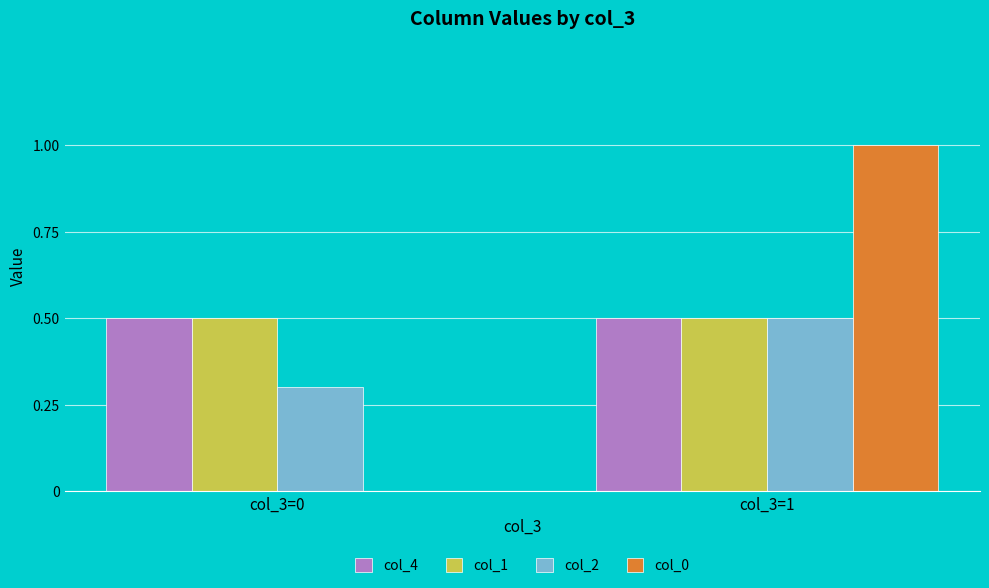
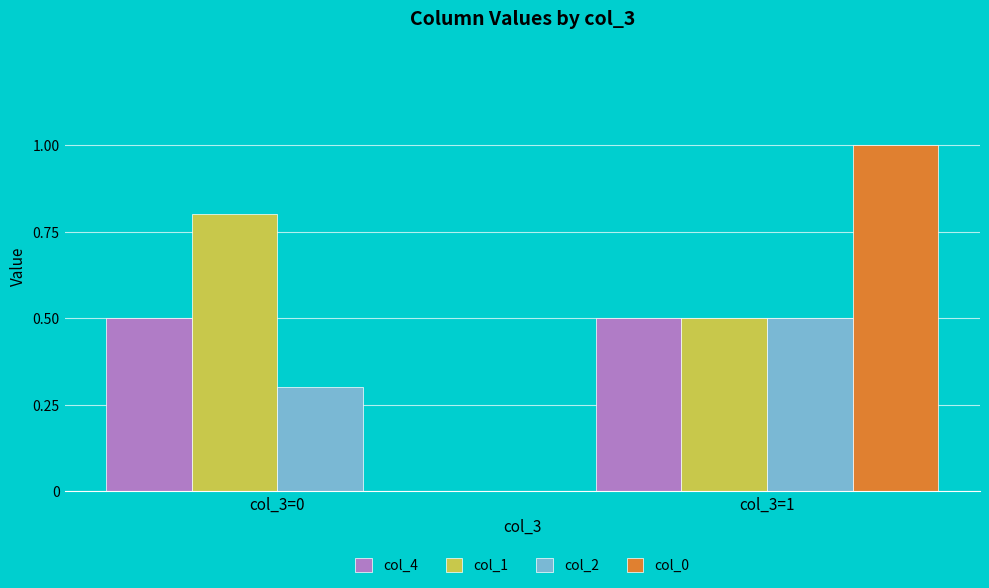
col_1, col_3=0: 0.5 -> 0.8
